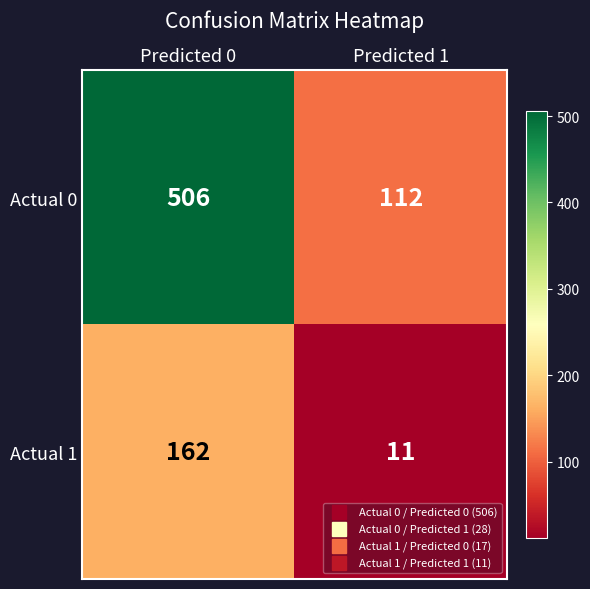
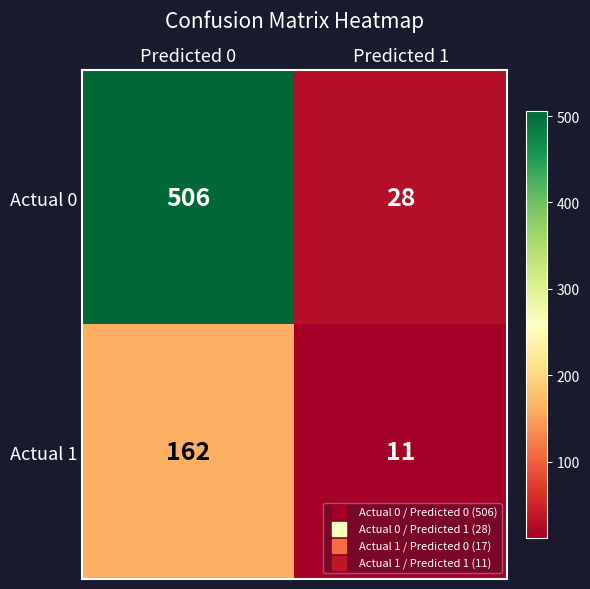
Actual 0, Predicted 1: 112 -> 28
